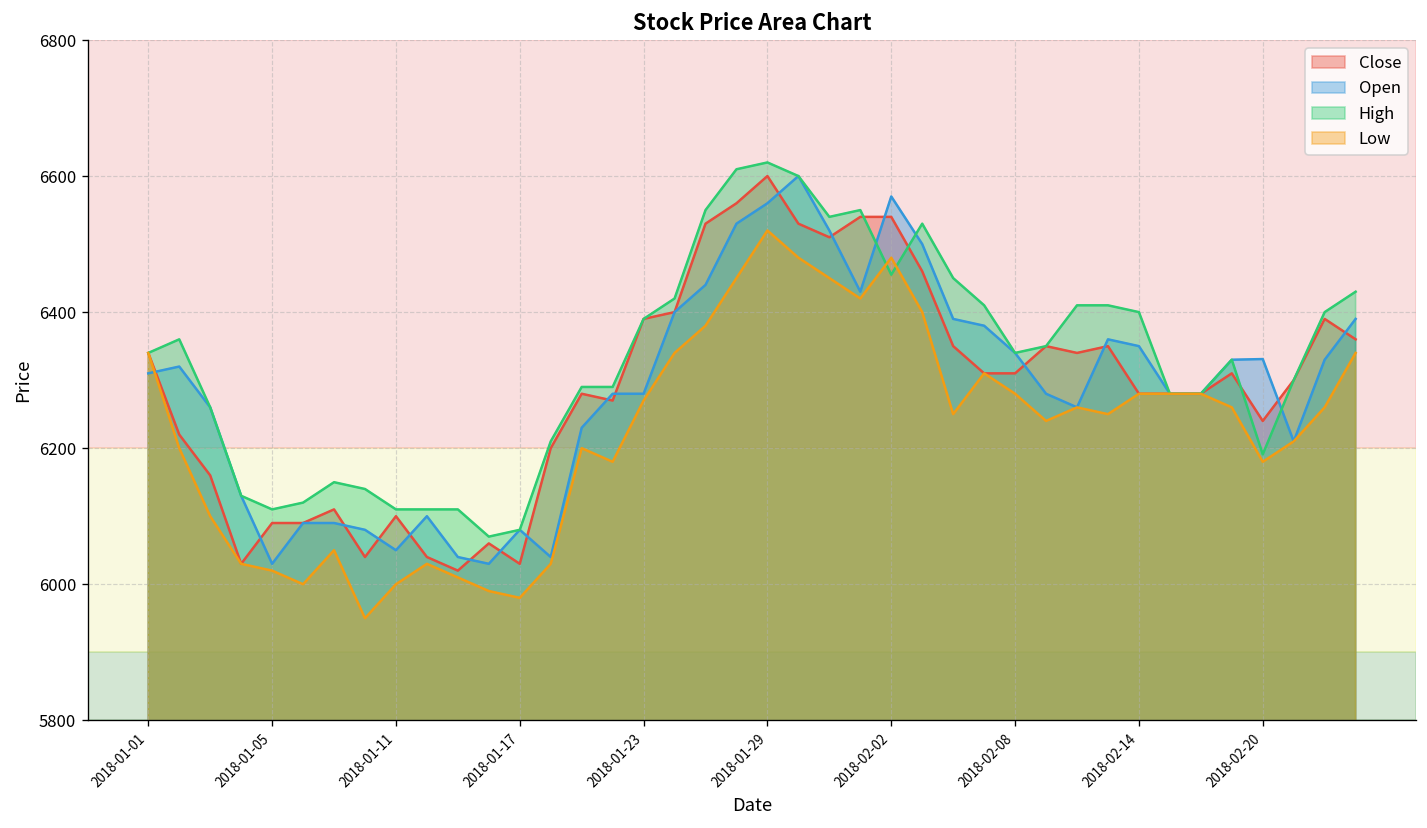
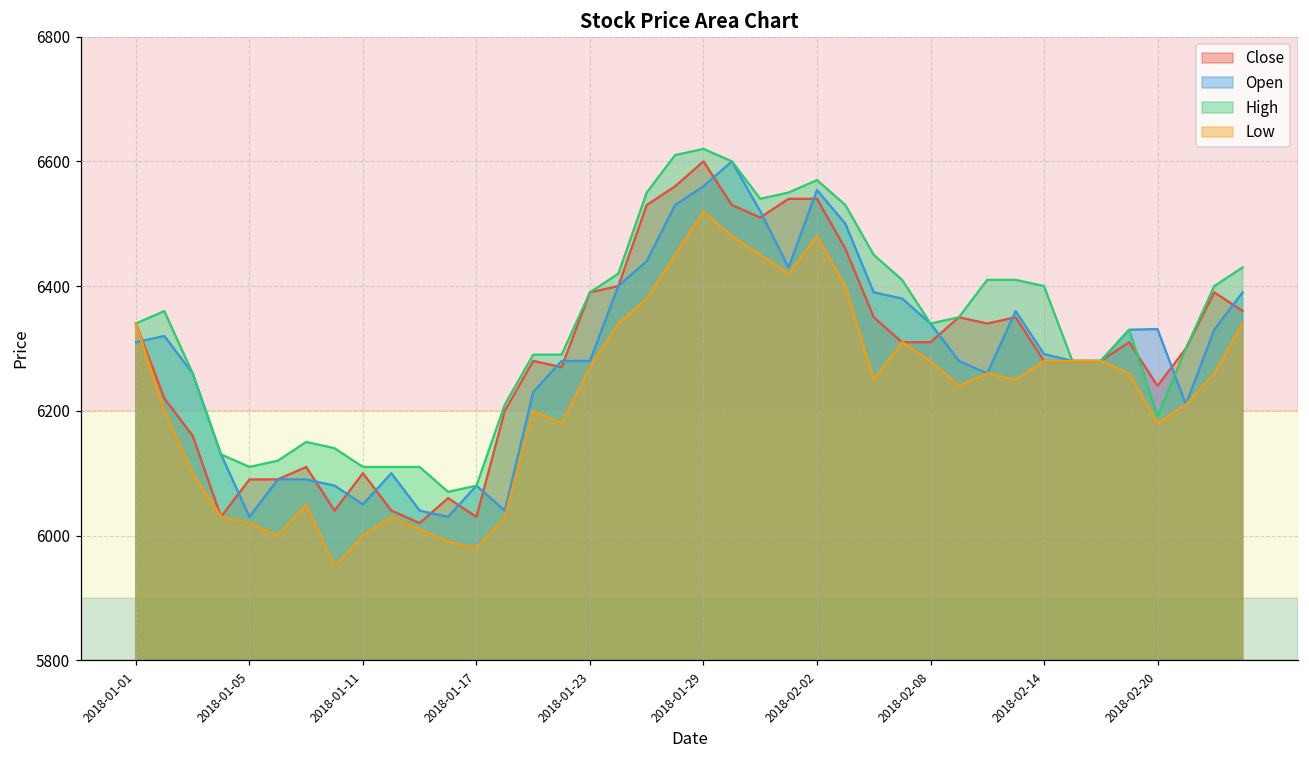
Open, 2018-02-02: 6570 -> 6550
High, 2018-02-02: 6460 -> 6570
Open, 2018-02-14: 6350 -> 6290
